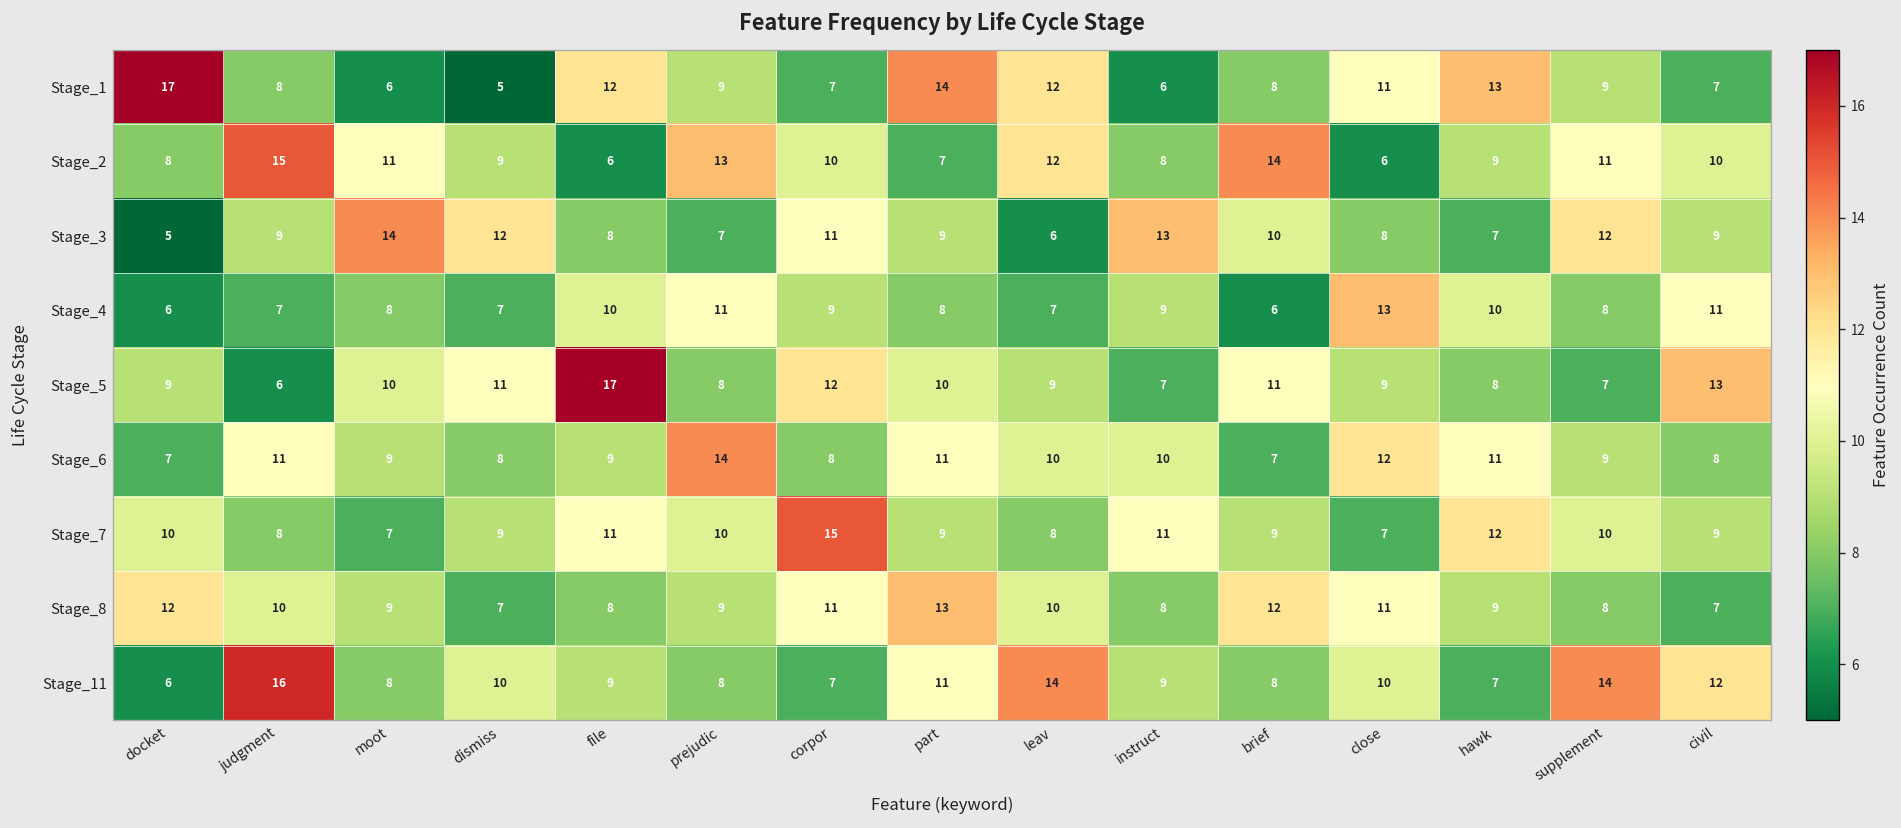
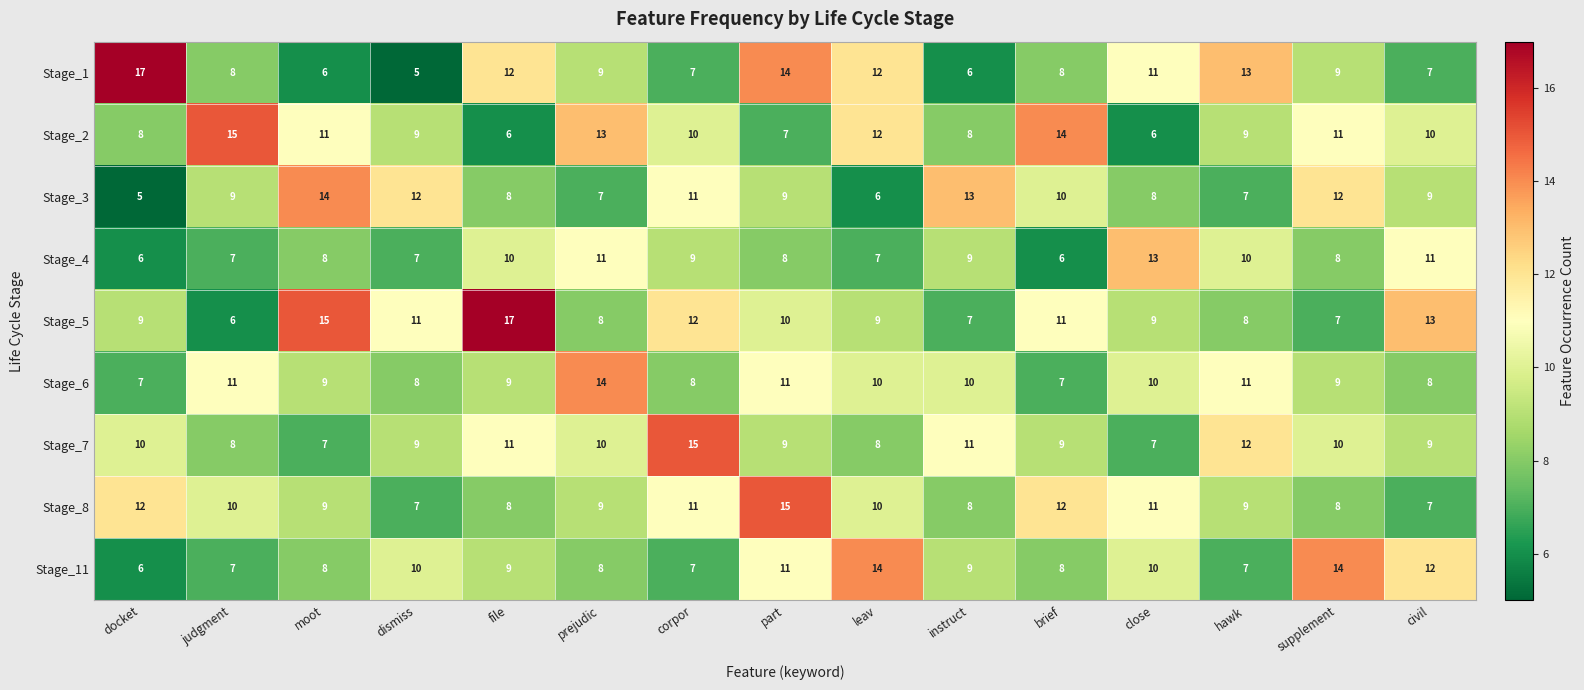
Stage_5, moot: 10 -> 15
Stage_6, close: 12 -> 10
Stage_8, part: 13 -> 15
Stage_11, judgment: 16 -> 7
